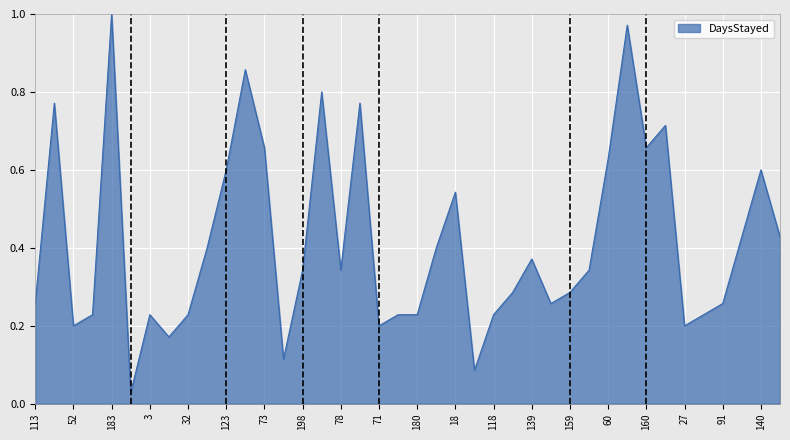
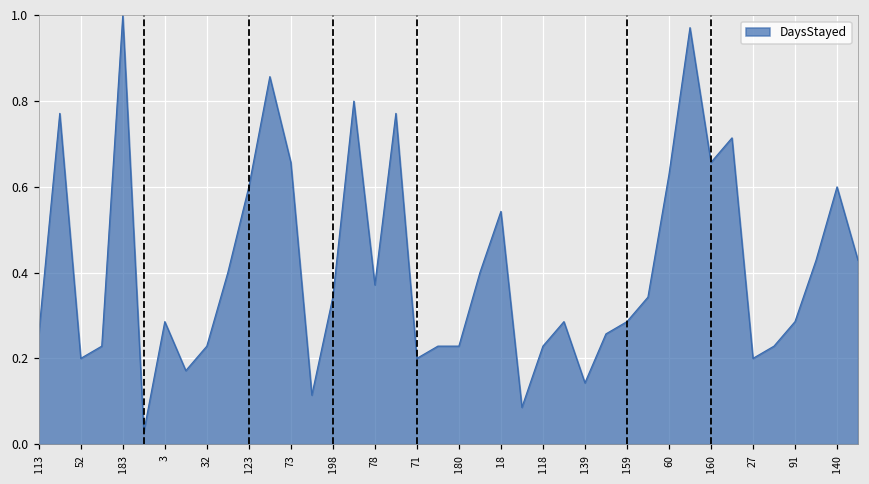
3: 0.23 -> 0.29
78: 0.34 -> 0.37
139: 0.37 -> 0.14
91: 0.26 -> 0.29
